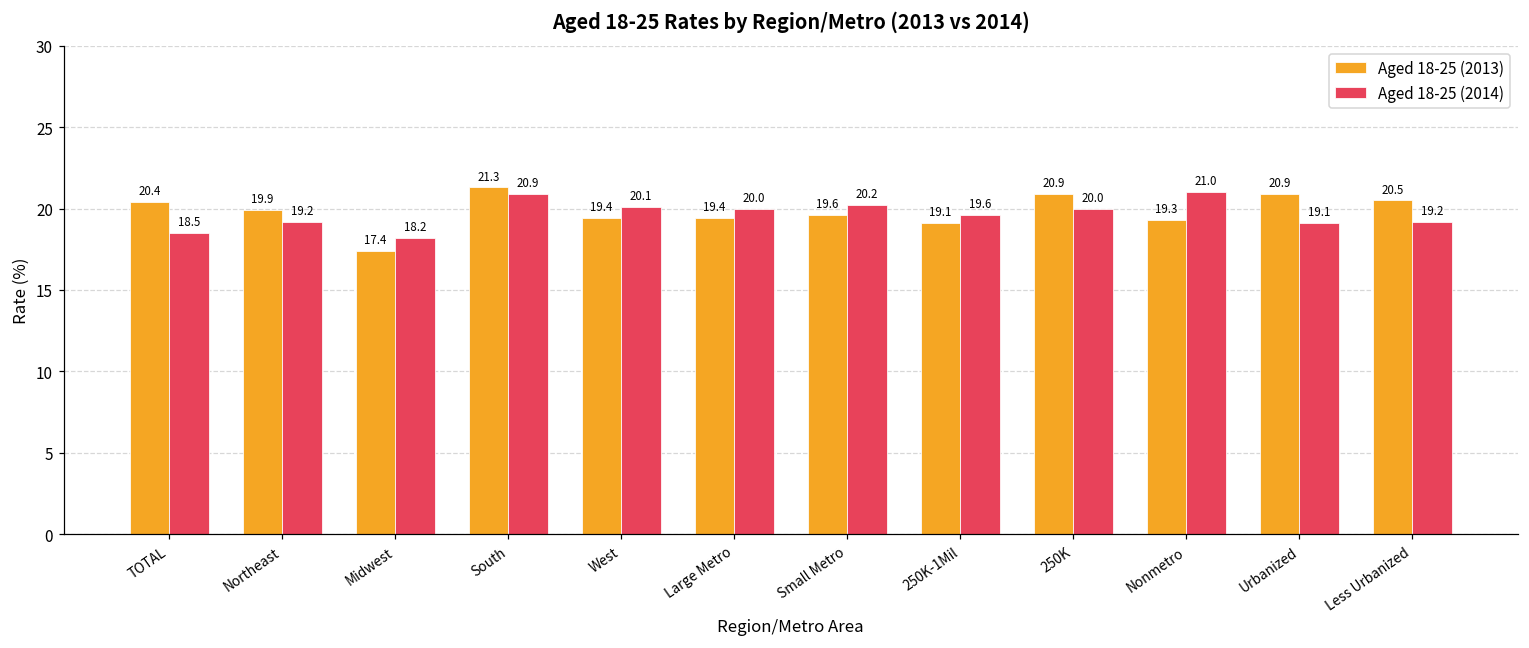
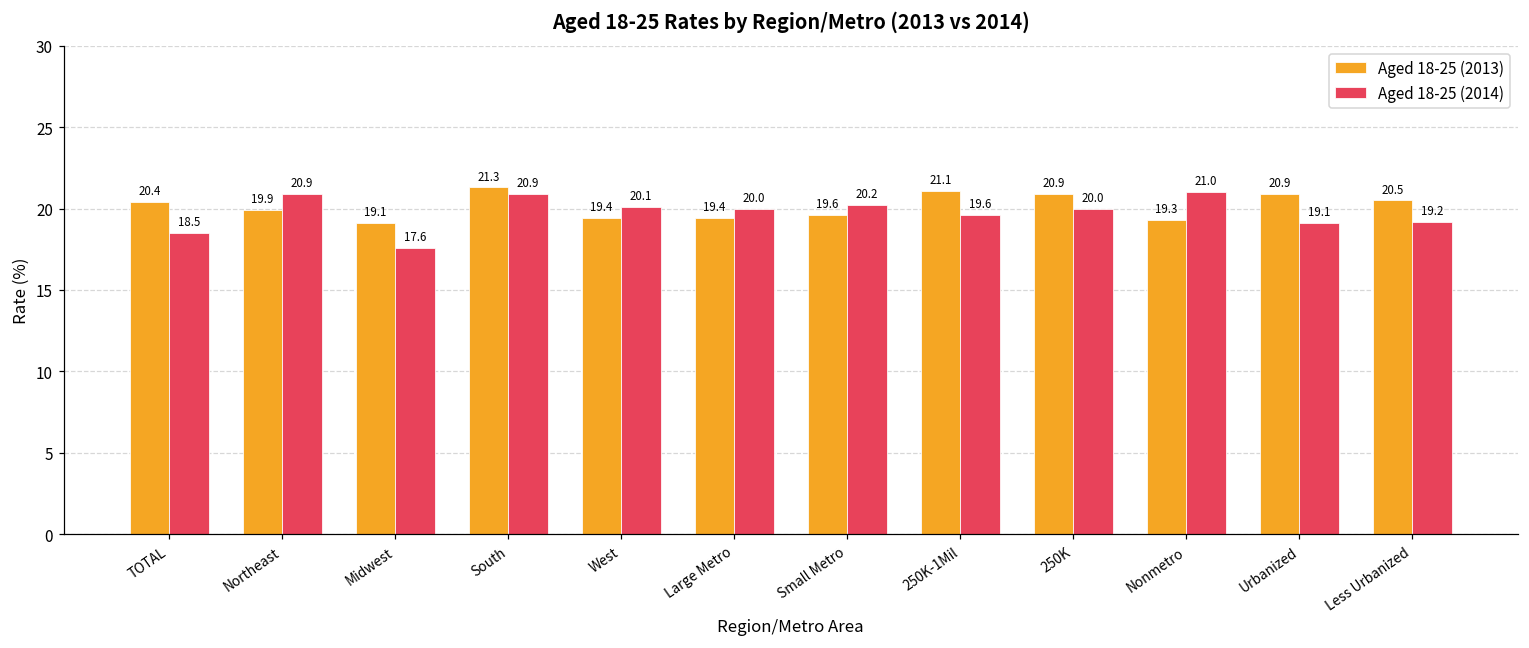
Aged 18-25 (2014), Northeast: 19.2 -> 20.9
Aged 18-25 (2013), Midwest: 17.4 -> 19.1
Aged 18-25 (2014), Midwest: 18.2 -> 17.6
Aged 18-25 (2013), 250K-1Mil: 19.1 -> 21.1
